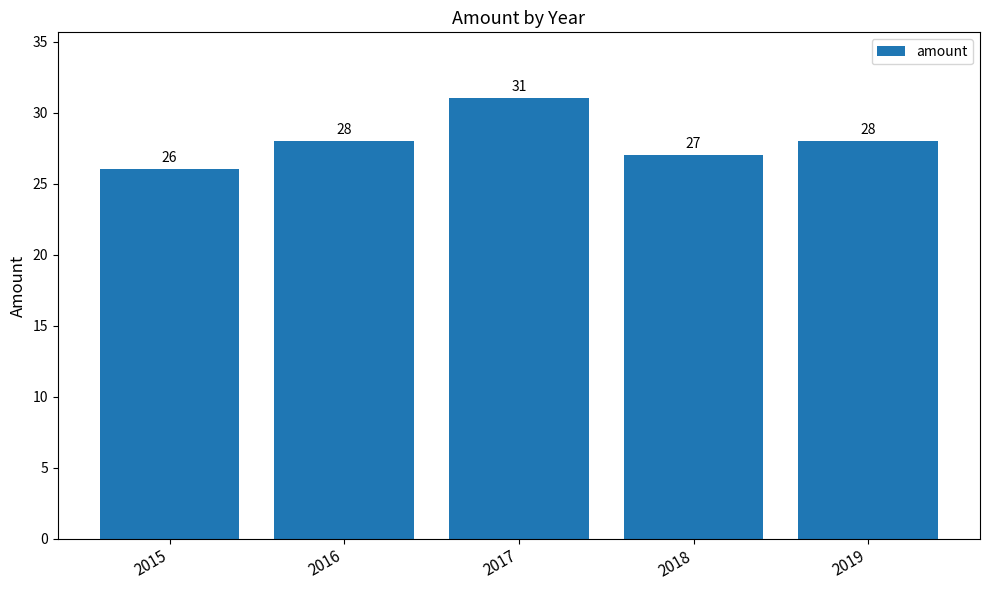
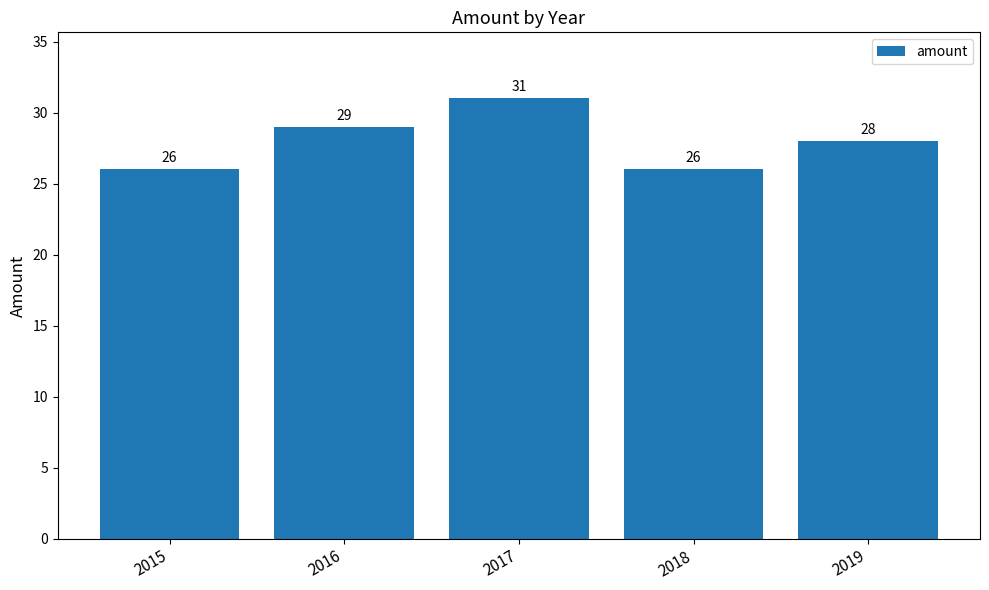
2016: 28 -> 29
2018: 27 -> 26
